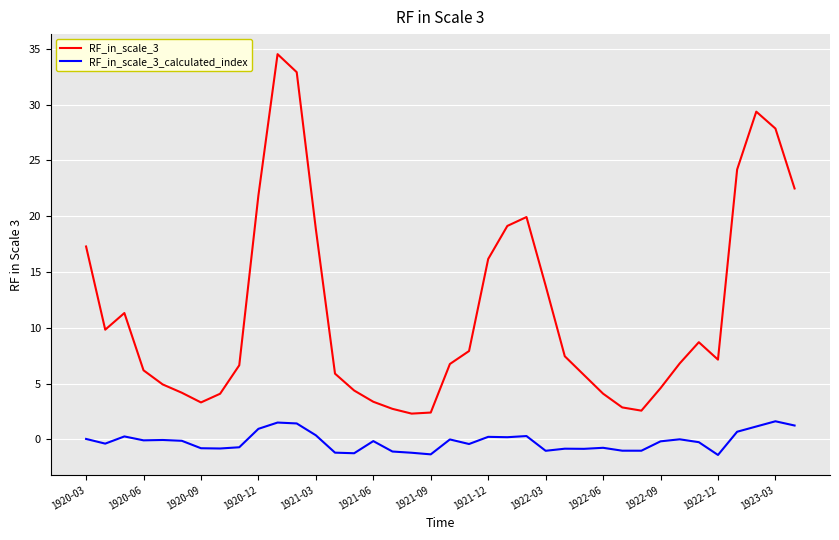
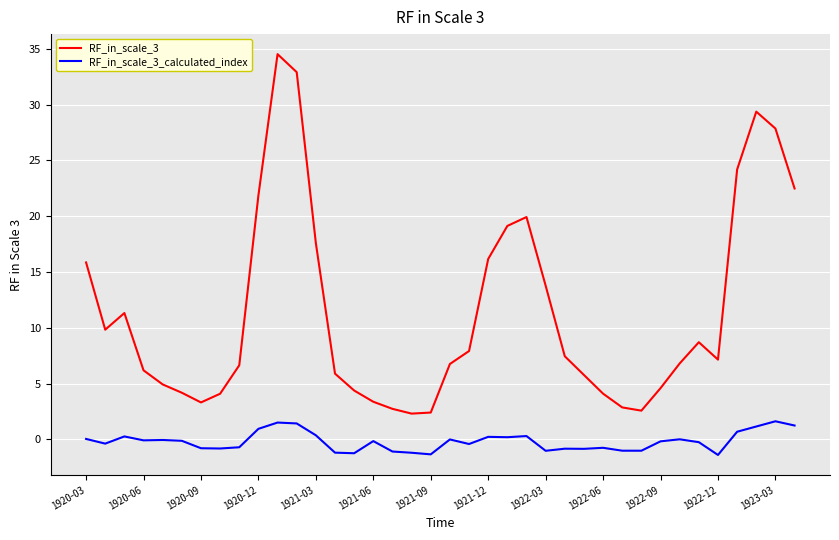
RF_in_scale_3, 1920-03: 17.3 -> 15.9
RF_in_scale_3, 1921-03: 18.8 -> 17.6
